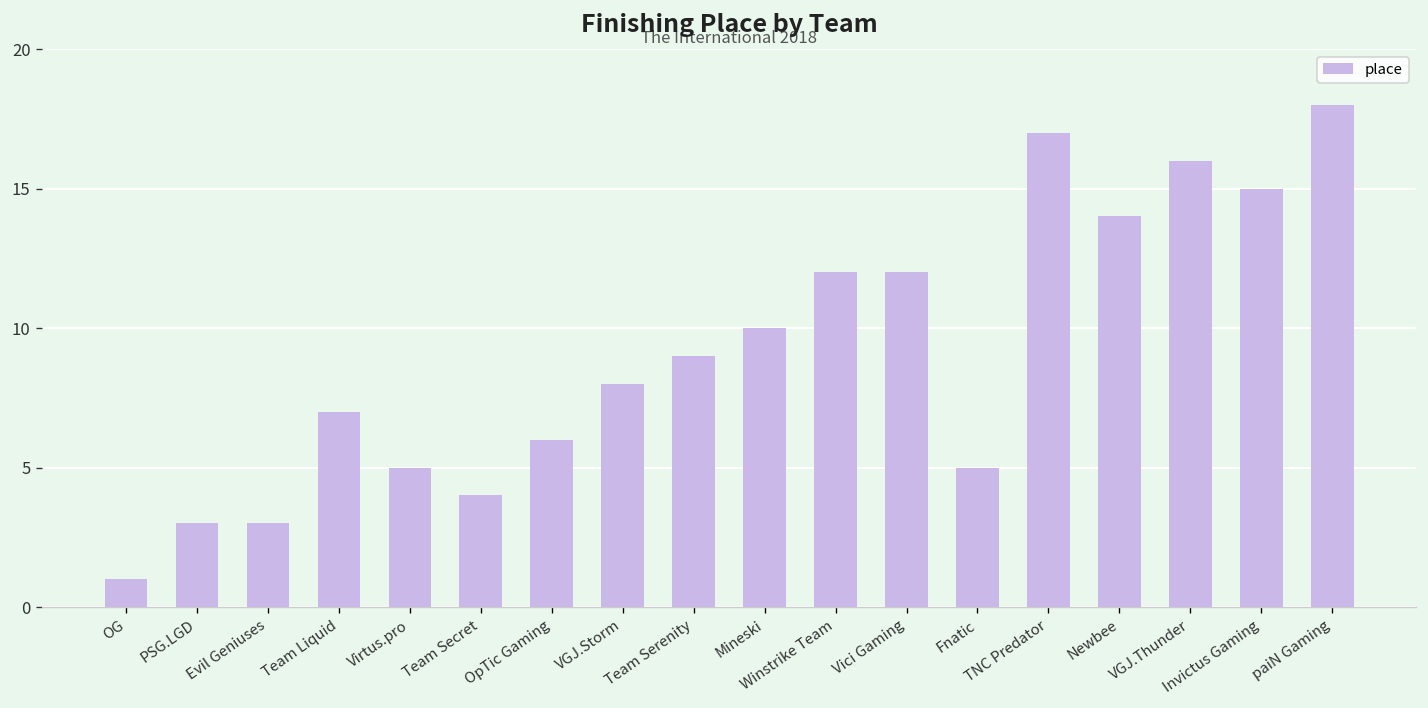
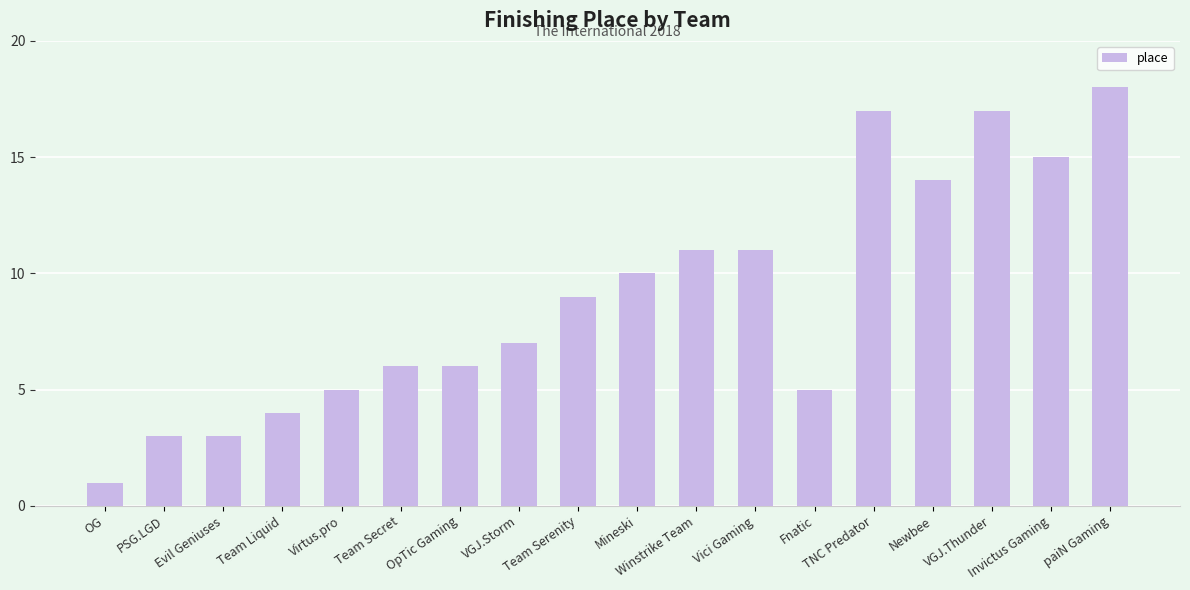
Team Liquid: 7 -> 4
Team Secret: 4 -> 6
VGJ.Storm: 8 -> 7
Winstrike Team: 12 -> 11
Vici Gaming: 12 -> 11
VGJ.Thunder: 16 -> 17
